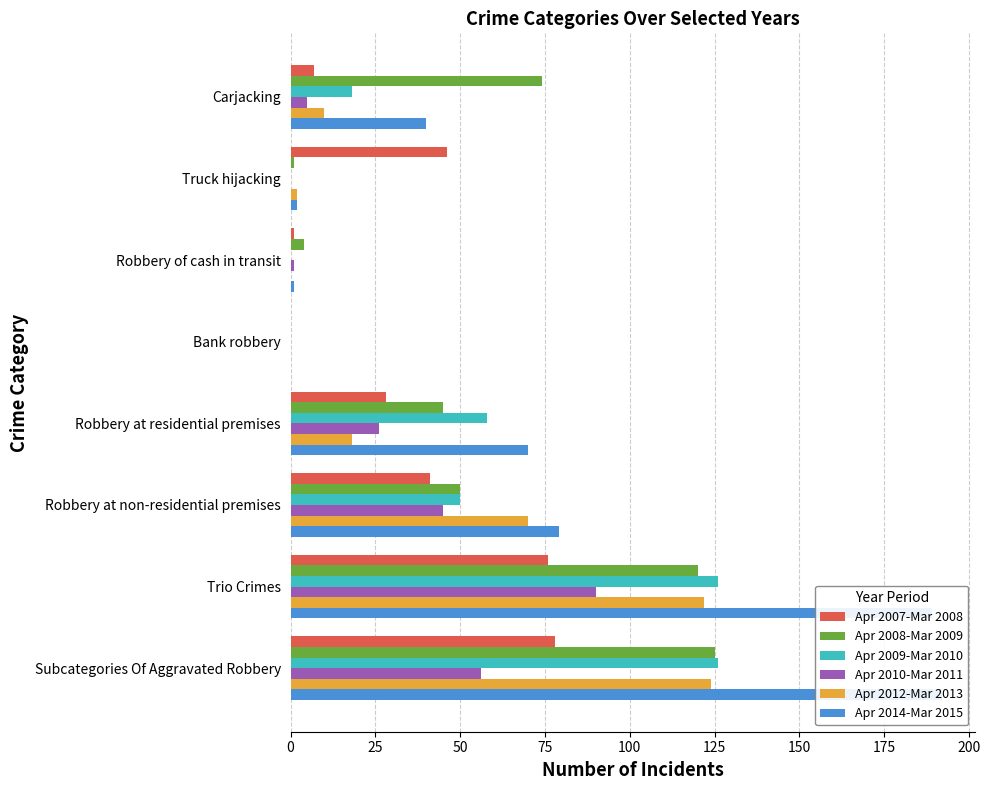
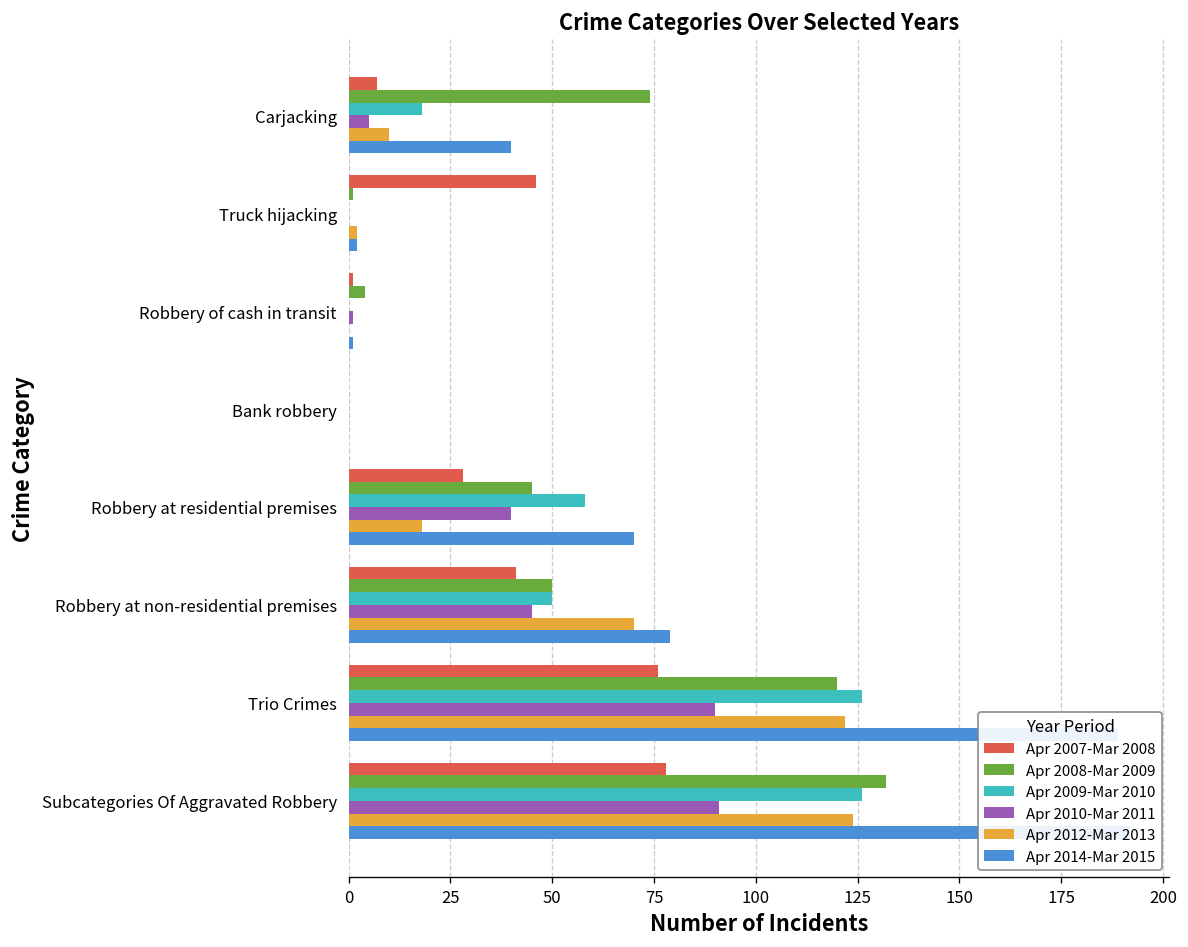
Apr 2010-Mar 2011, Robbery at residential premises: 26 -> 40
Apr 2008-Mar 2009, Subcategories Of Aggravated Robbery: 125 -> 132
Apr 2010-Mar 2011, Subcategories Of Aggravated Robbery: 56 -> 91
